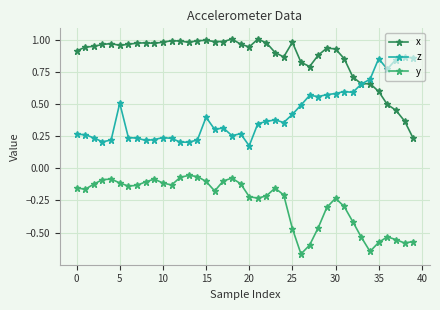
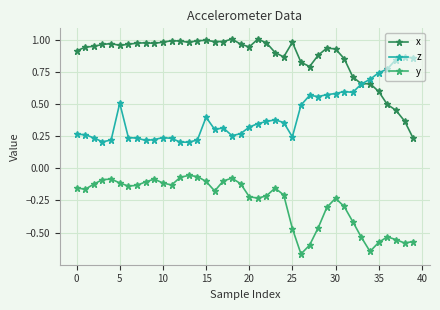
z, 20: 0.17 -> 0.32
z, 25: 0.42 -> 0.24
z, 35: 0.85 -> 0.74
